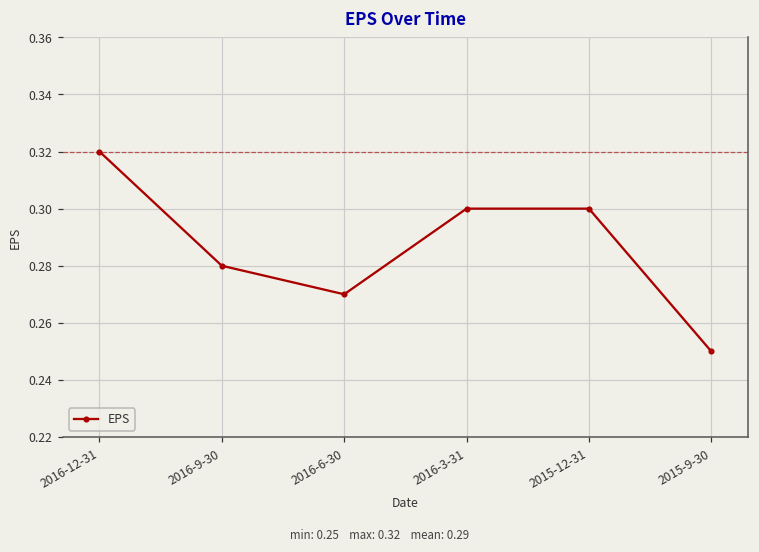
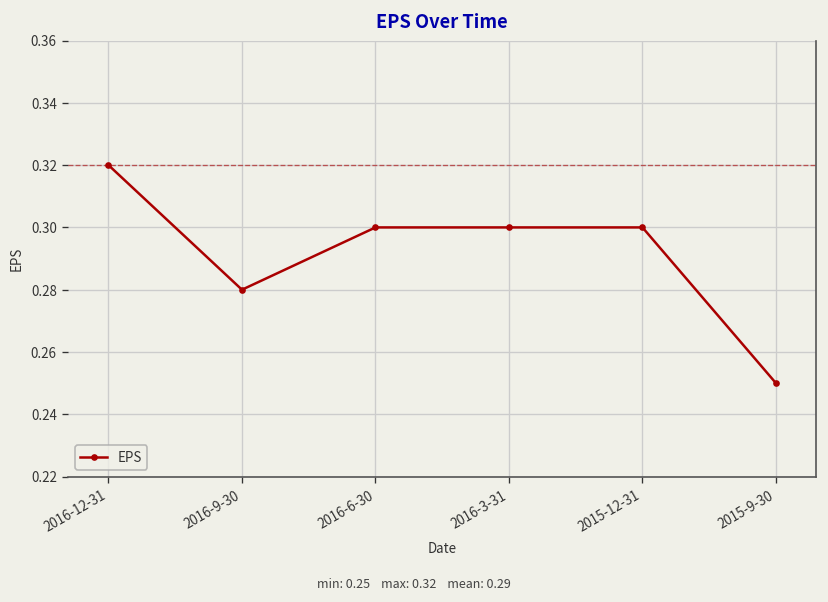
2016-6-30: 0.27 -> 0.30
